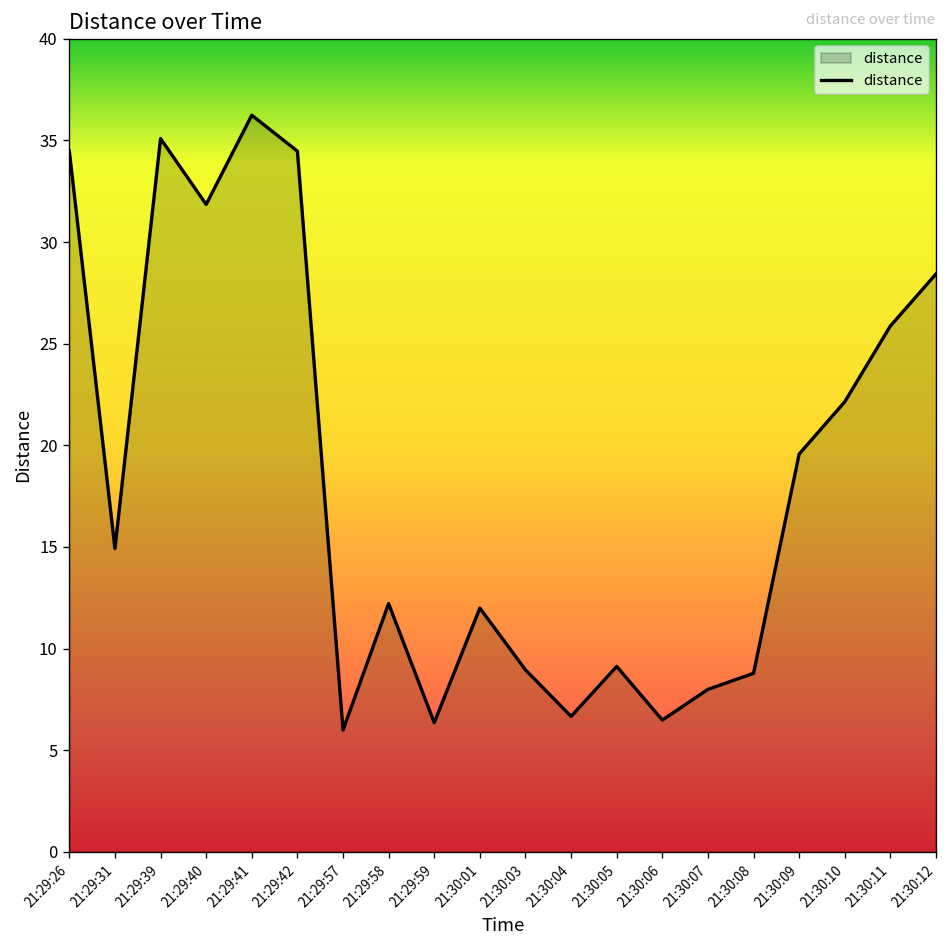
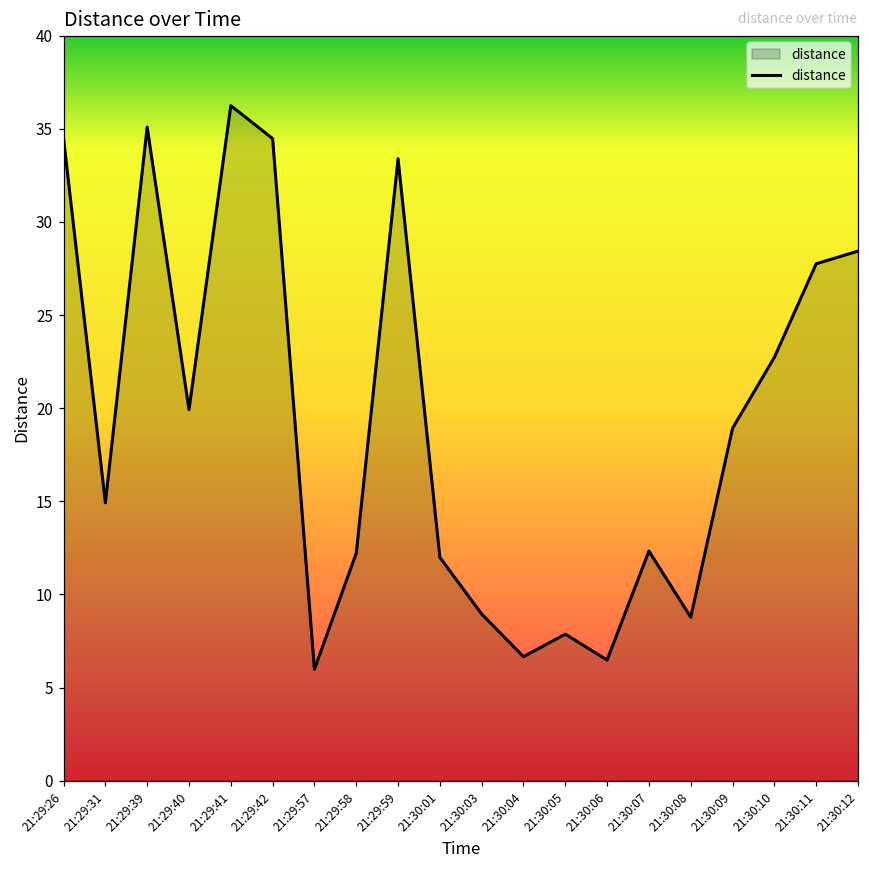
21:29:40: 31.9 -> 19.9
21:29:59: 6.4 -> 33.4
21:30:05: 9.1 -> 7.9
21:30:07: 8.0 -> 12.3
21:30:09: 19.6 -> 18.9
21:30:10: 22.1 -> 22.7
21:30:11: 25.9 -> 27.8
